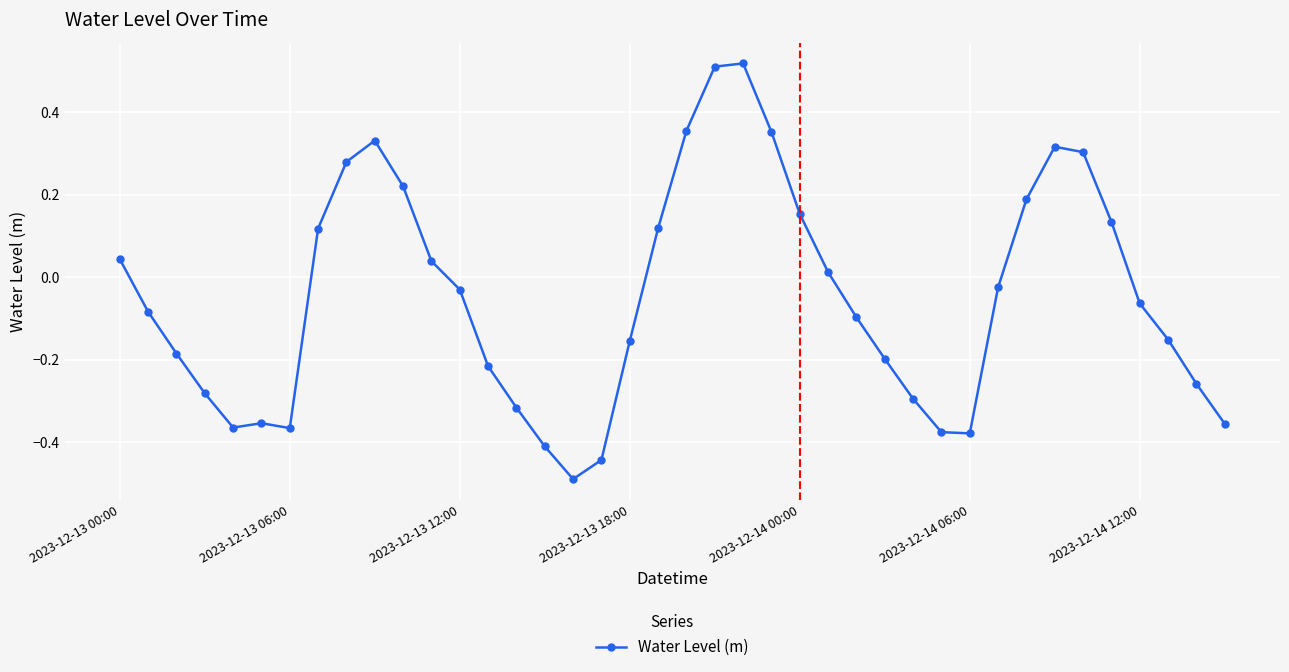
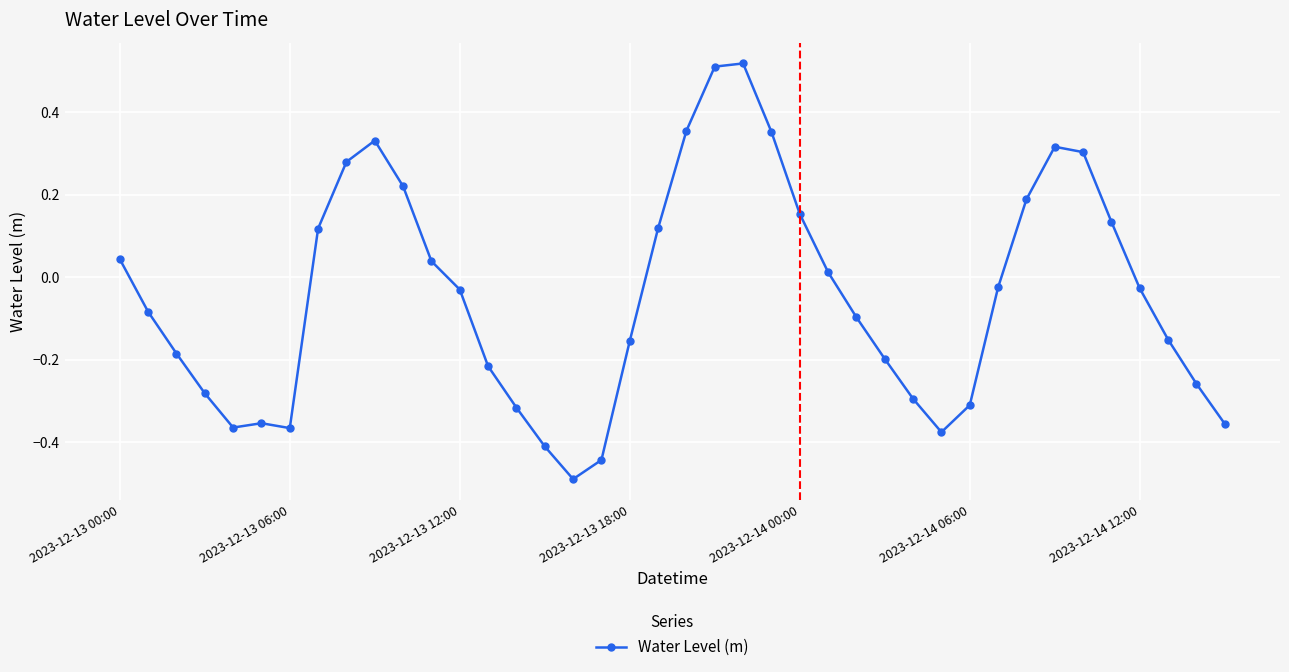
2023-12-14 06:00: -0.38 -> -0.31
2023-12-14 12:00: -0.06 -> -0.03
